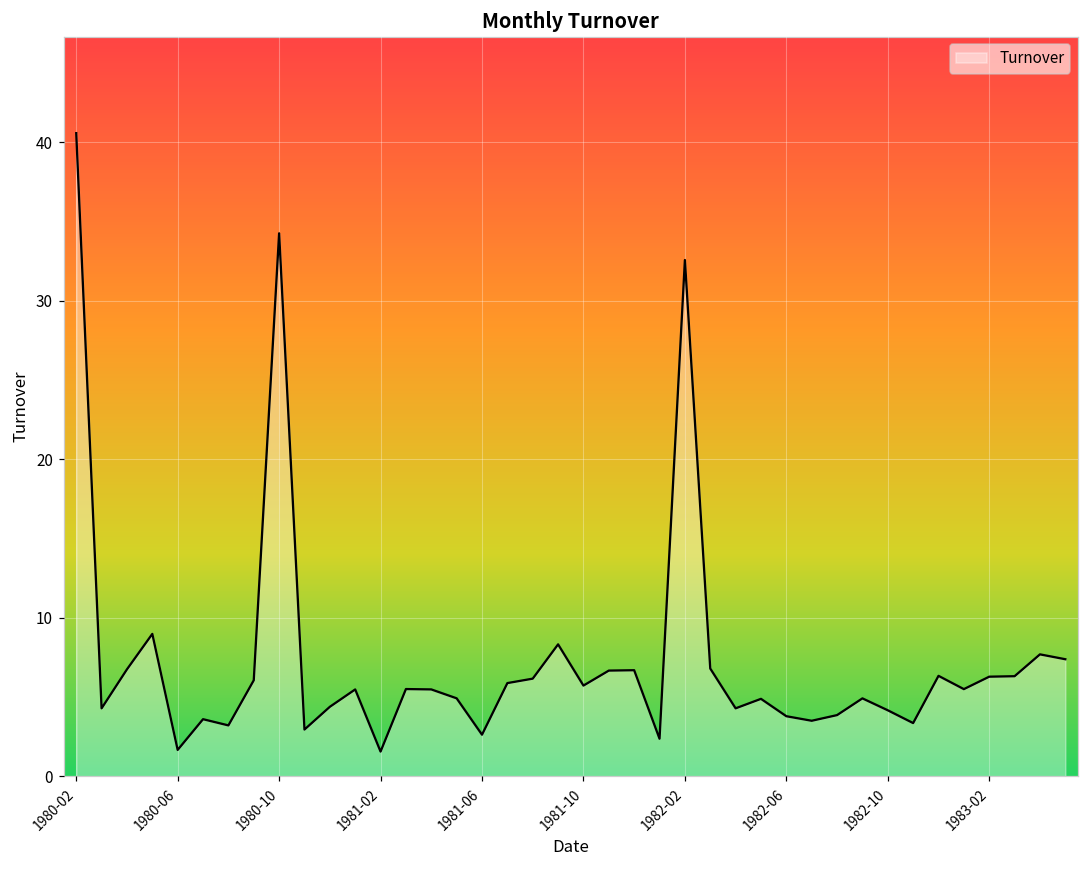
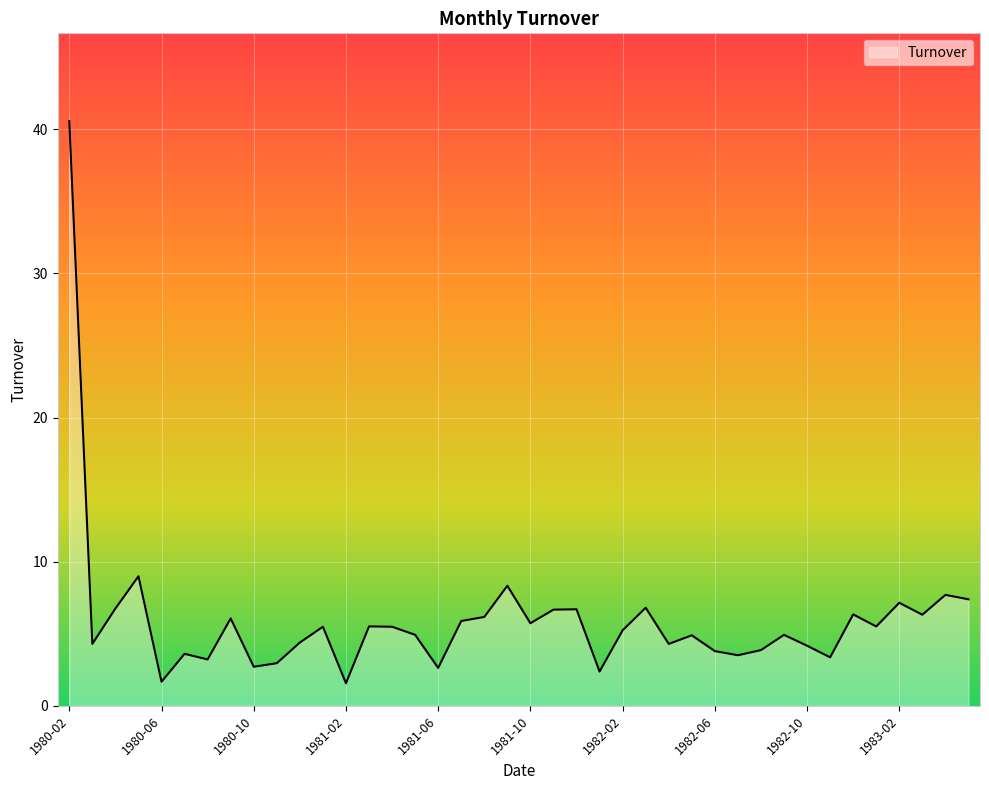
1980-10: 34.2 -> 2.7
1982-02: 32.6 -> 5.2
1983-02: 6.3 -> 7.1
